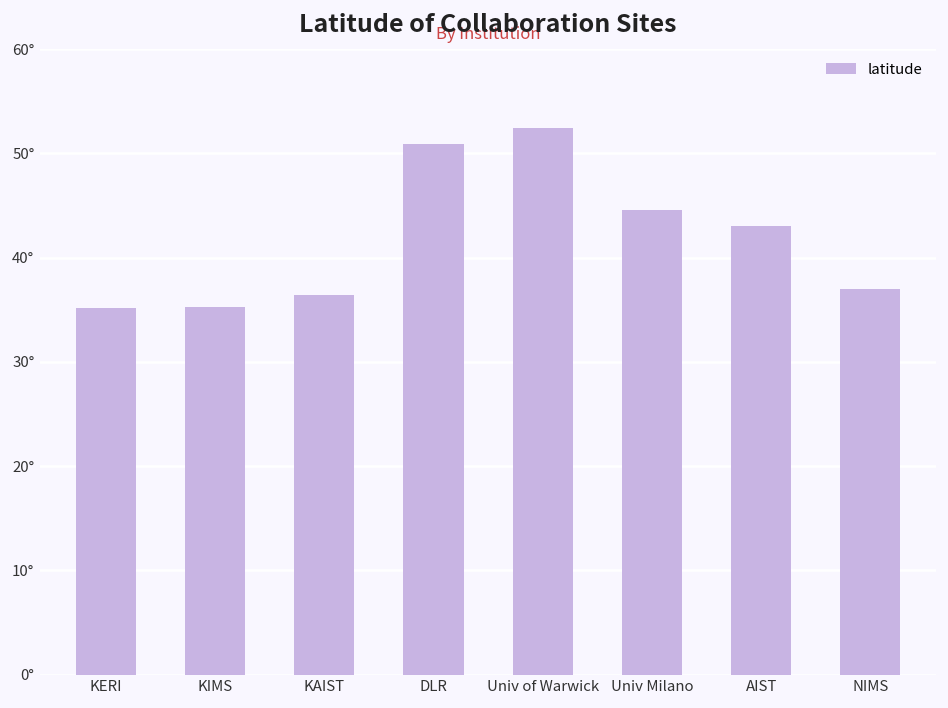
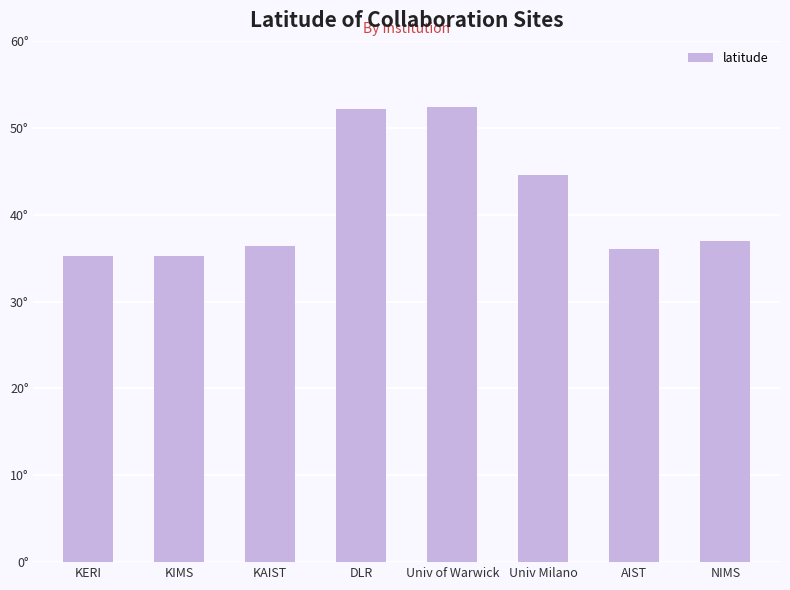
DLR: 51° -> 52°
AIST: 43° -> 36°
